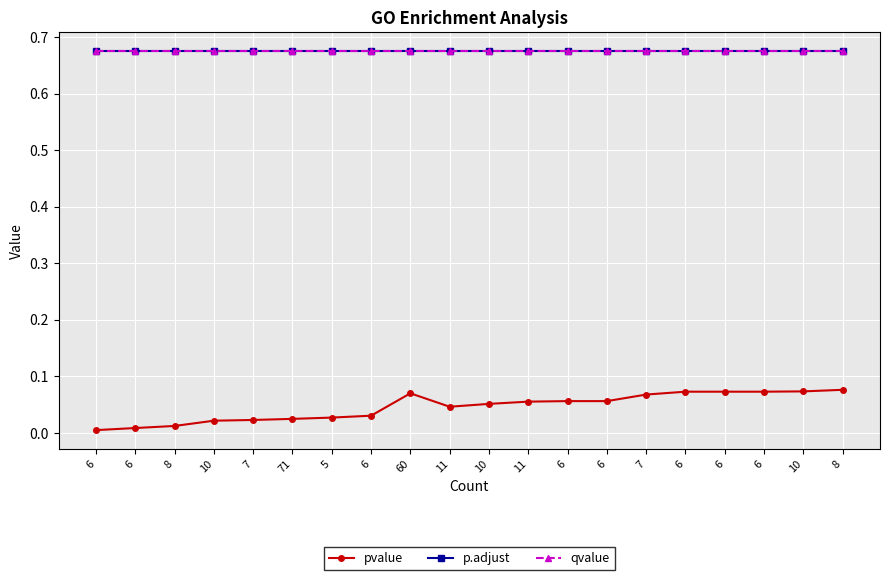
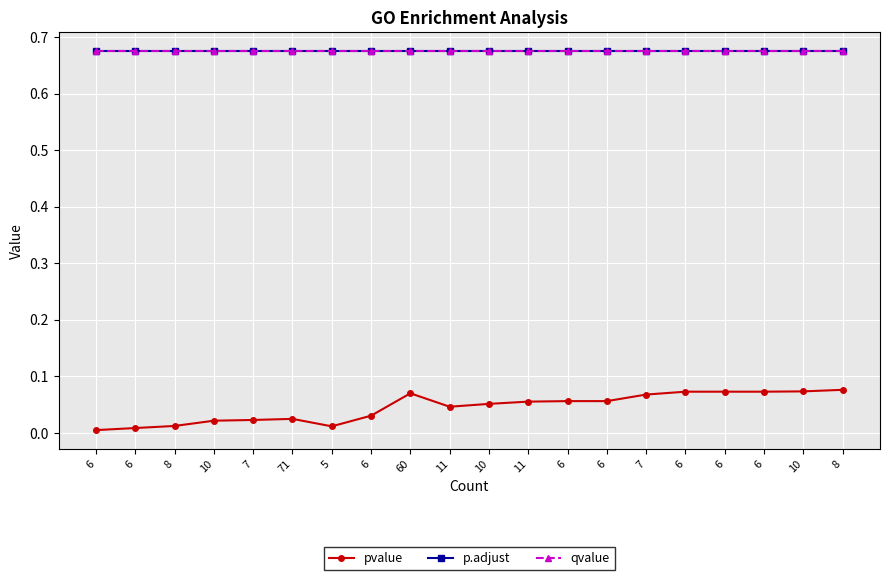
pvalue, 5: 0.03 -> 0.01
